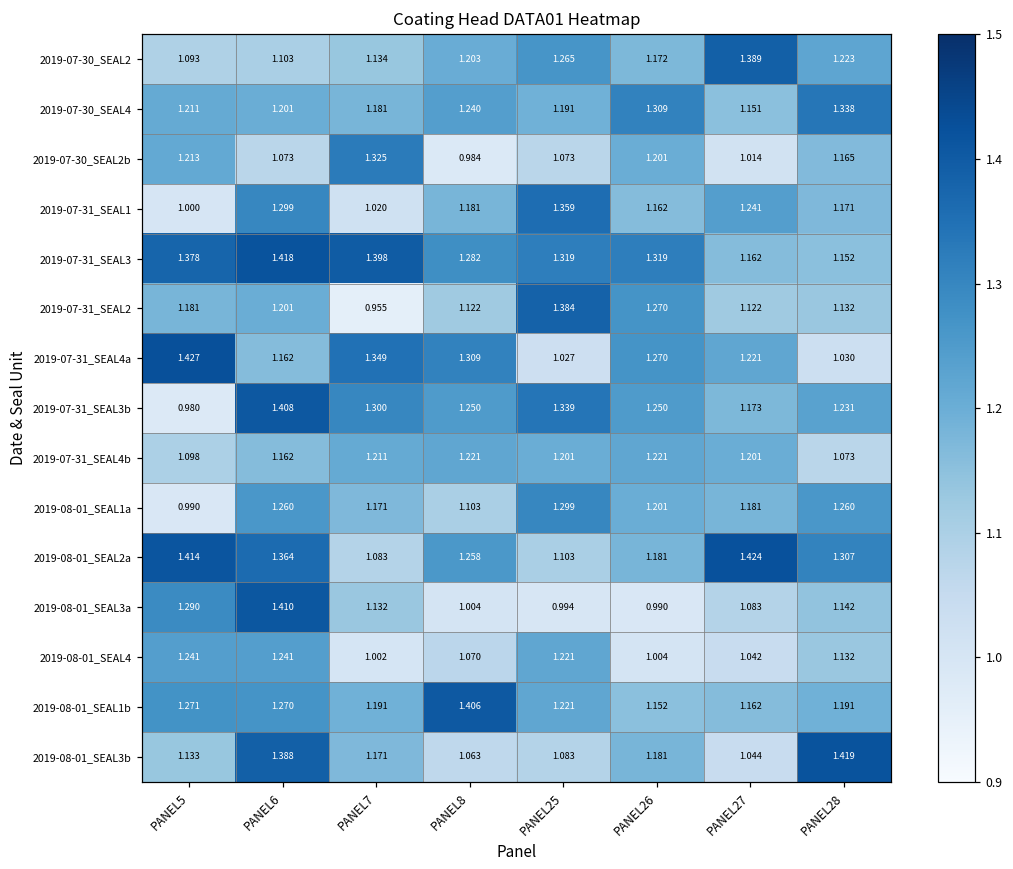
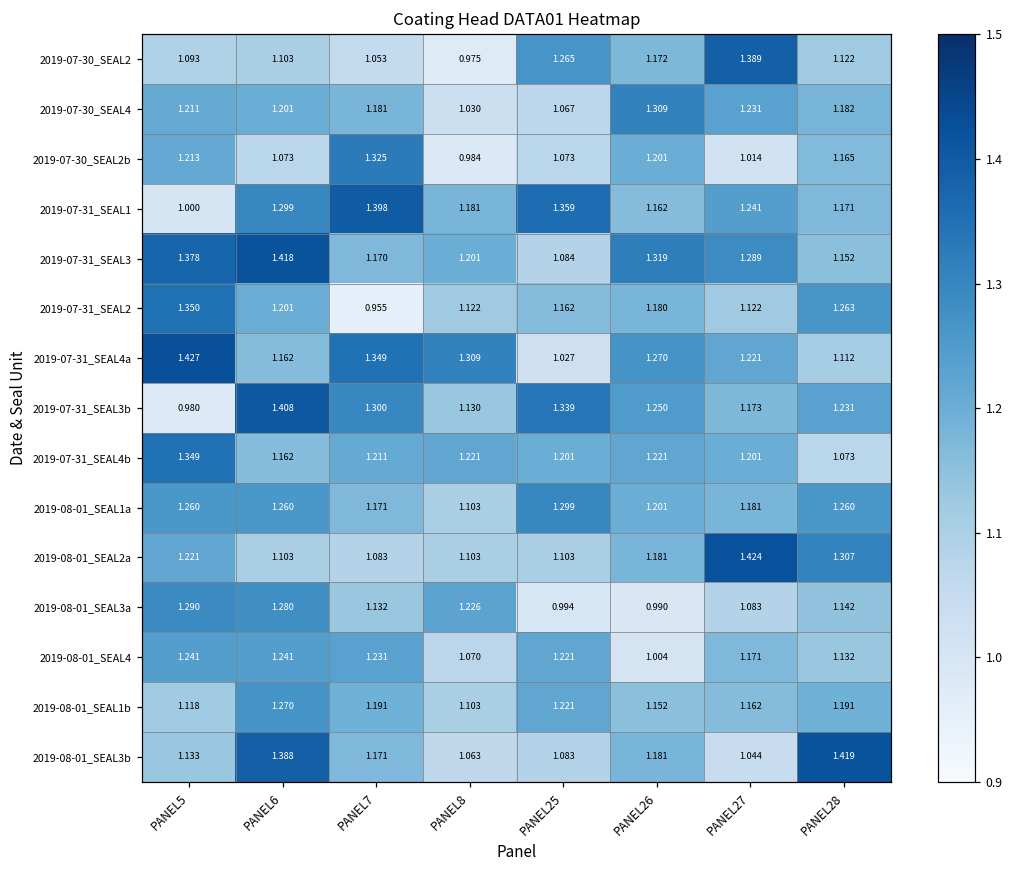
2019-07-30_SEAL2, PANEL7: 1.134 -> 1.053
2019-07-30_SEAL2, PANEL8: 1.203 -> 0.975
2019-07-30_SEAL2, PANEL28: 1.223 -> 1.122
2019-07-30_SEAL4, PANEL8: 1.240 -> 1.030
2019-07-30_SEAL4, PANEL25: 1.191 -> 1.067
2019-07-30_SEAL4, PANEL27: 1.151 -> 1.231
2019-07-30_SEAL4, PANEL28: 1.338 -> 1.182
2019-07-31_SEAL1, PANEL7: 1.020 -> 1.398
2019-07-31_SEAL3, PANEL7: 1.398 -> 1.170
2019-07-31_SEAL3, PANEL8: 1.282 -> 1.201
2019-07-31_SEAL3, PANEL25: 1.319 -> 1.084
2019-07-31_SEAL3, PANEL27: 1.162 -> 1.289
2019-07-31_SEAL2, PANEL5: 1.181 -> 1.350
2019-07-31_SEAL2, PANEL25: 1.384 -> 1.162
2019-07-31_SEAL2, PANEL26: 1.270 -> 1.180
2019-07-31_SEAL2, PANEL28: 1.132 -> 1.263
2019-07-31_SEAL4a, PANEL28: 1.030 -> 1.112
2019-07-31_SEAL3b, PANEL8: 1.250 -> 1.130
2019-07-31_SEAL4b, PANEL5: 1.098 -> 1.349
2019-08-01_SEAL1a, PANEL5: 0.990 -> 1.260
2019-08-01_SEAL2a, PANEL5: 1.414 -> 1.221
2019-08-01_SEAL2a, PANEL6: 1.364 -> 1.103
2019-08-01_SEAL2a, PANEL8: 1.258 -> 1.103
2019-08-01_SEAL3a, PANEL6: 1.410 -> 1.280
2019-08-01_SEAL3a, PANEL8: 1.004 -> 1.226
2019-08-01_SEAL4, PANEL7: 1.002 -> 1.231
2019-08-01_SEAL4, PANEL27: 1.042 -> 1.171
2019-08-01_SEAL1b, PANEL5: 1.271 -> 1.118
2019-08-01_SEAL1b, PANEL8: 1.406 -> 1.103
